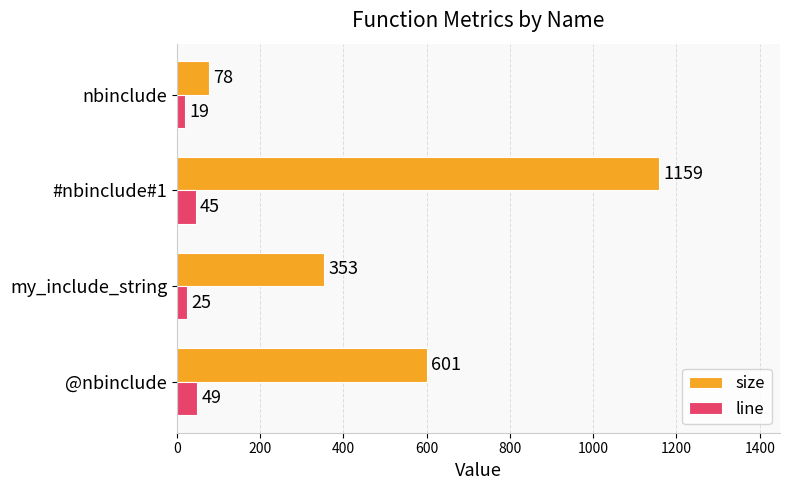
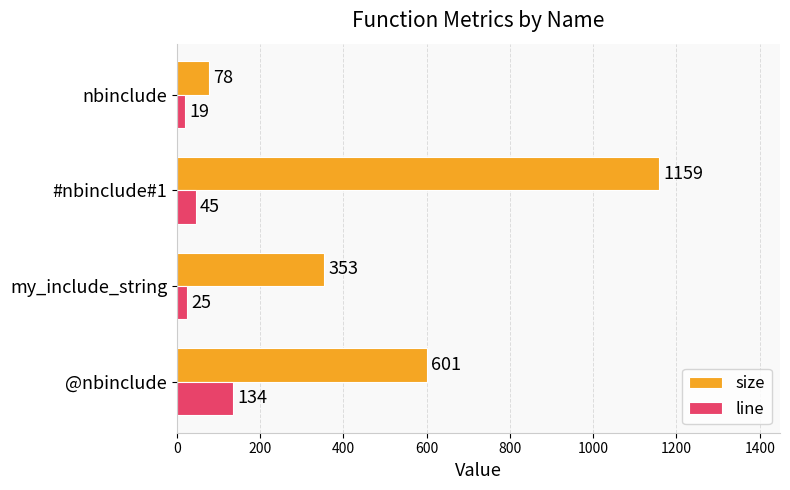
line, @nbinclude: 49 -> 134
